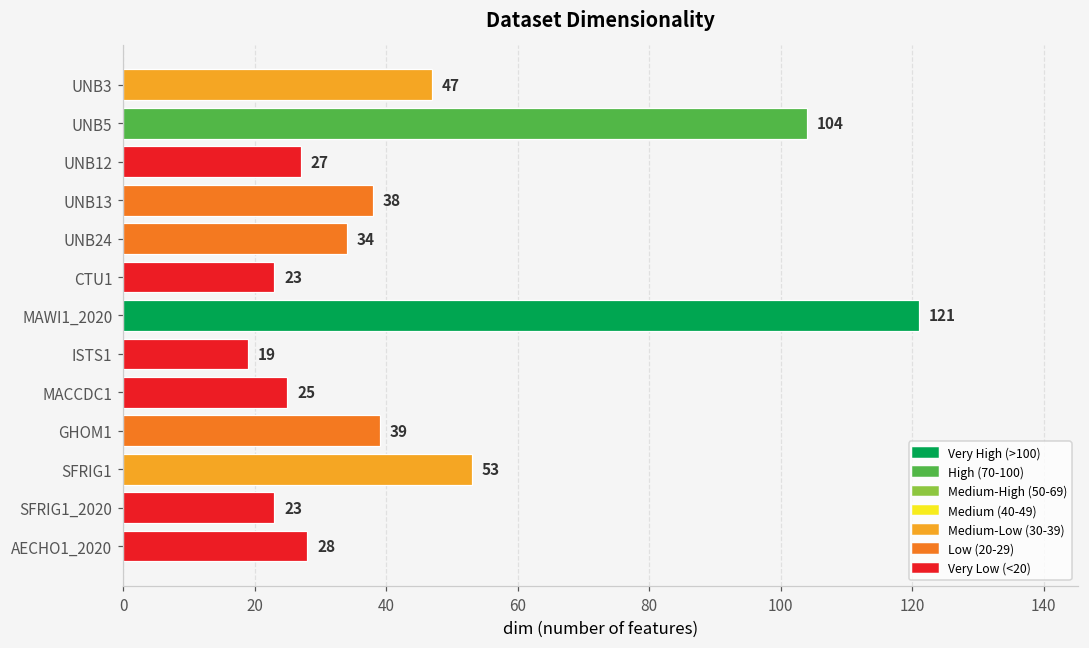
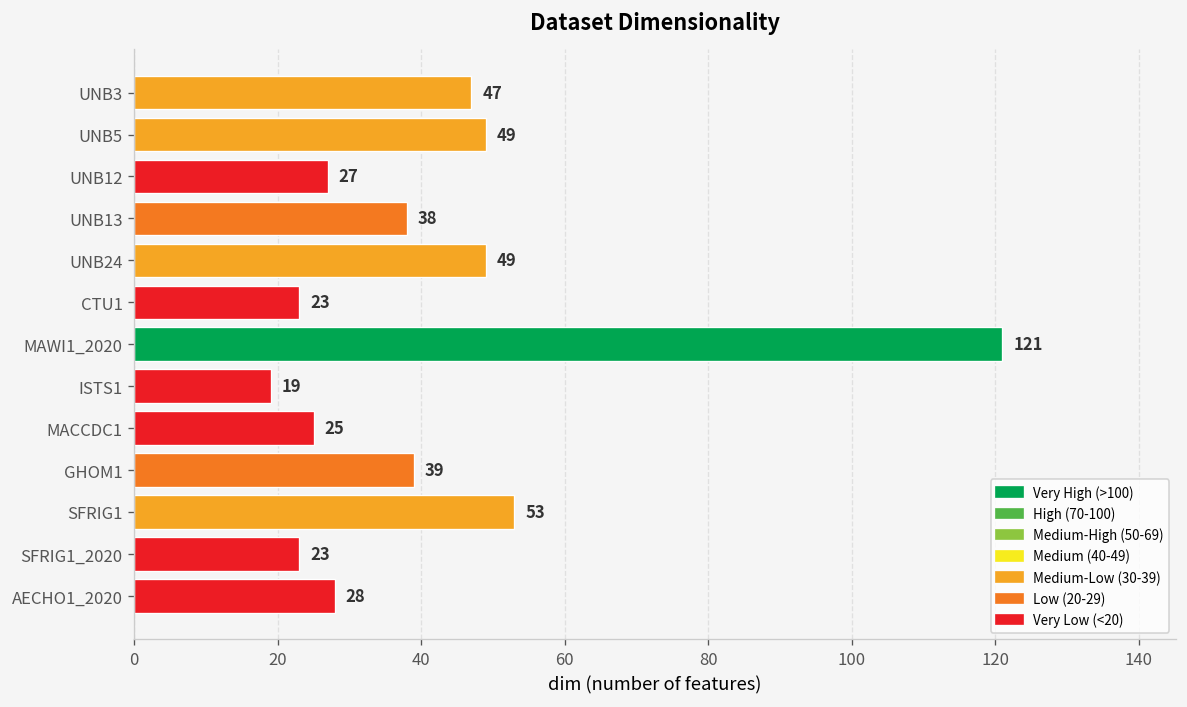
UNB5: 104 -> 49
UNB24: 34 -> 49
